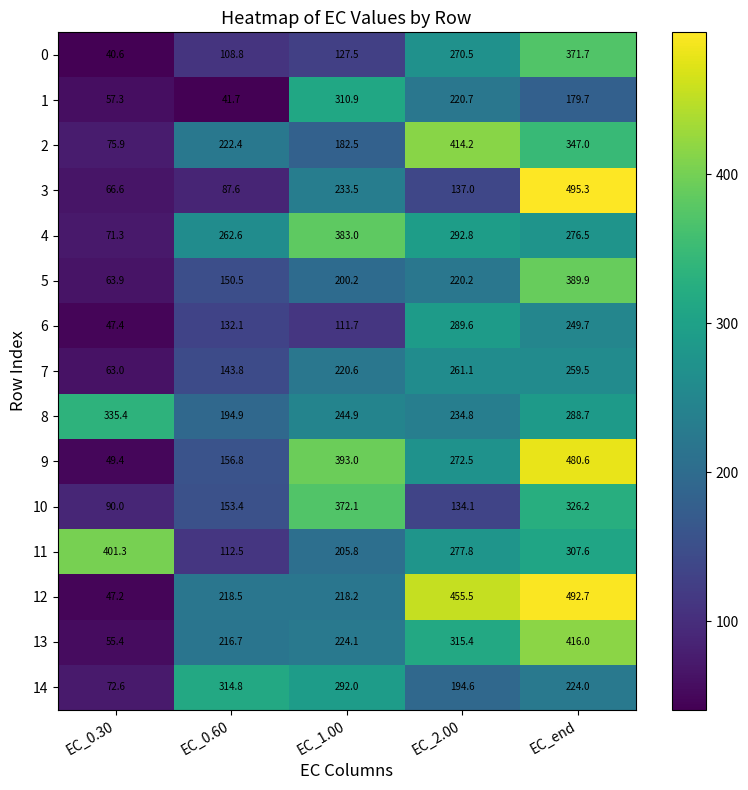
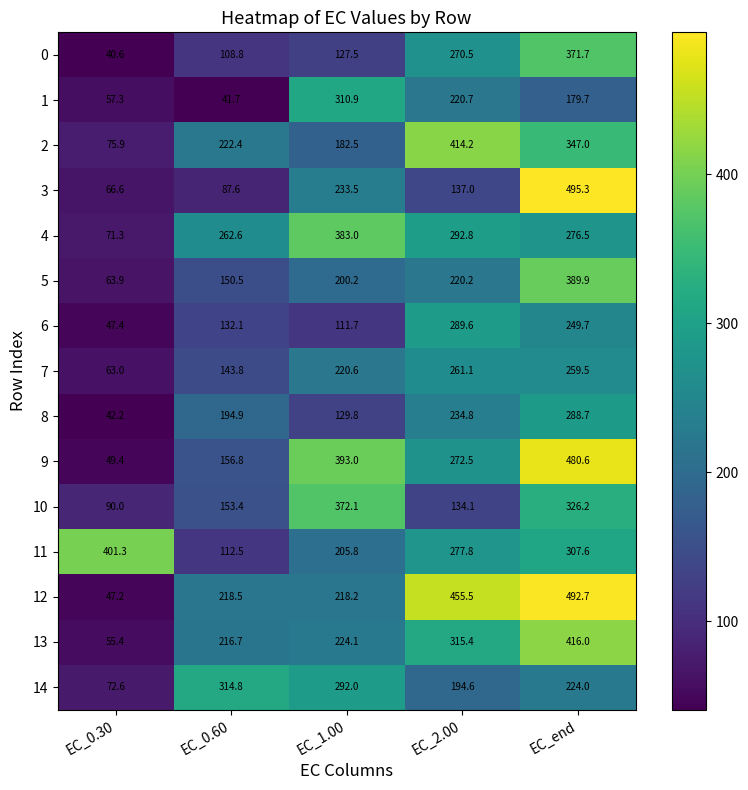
8, EC_0.30: 335.4 -> 42.2
8, EC_1.00: 244.9 -> 129.8
